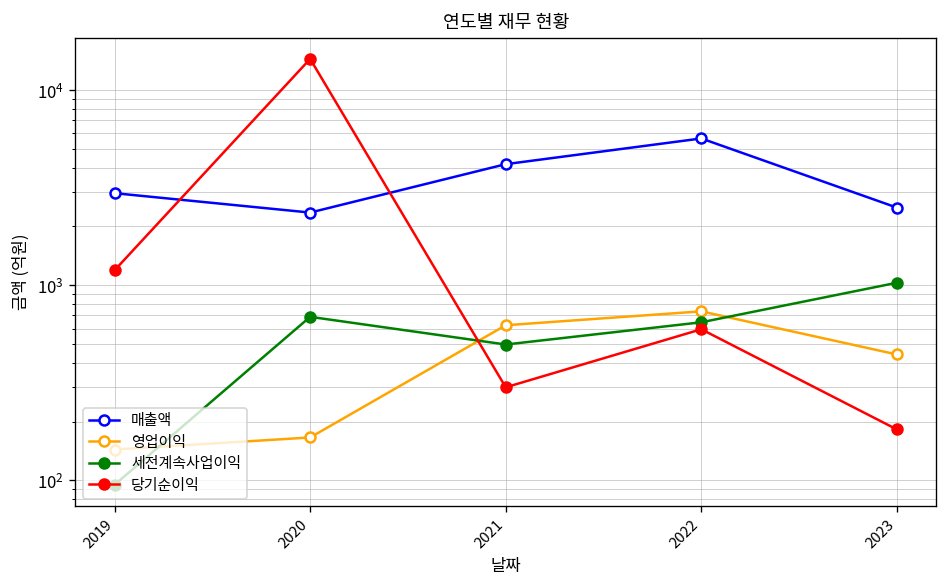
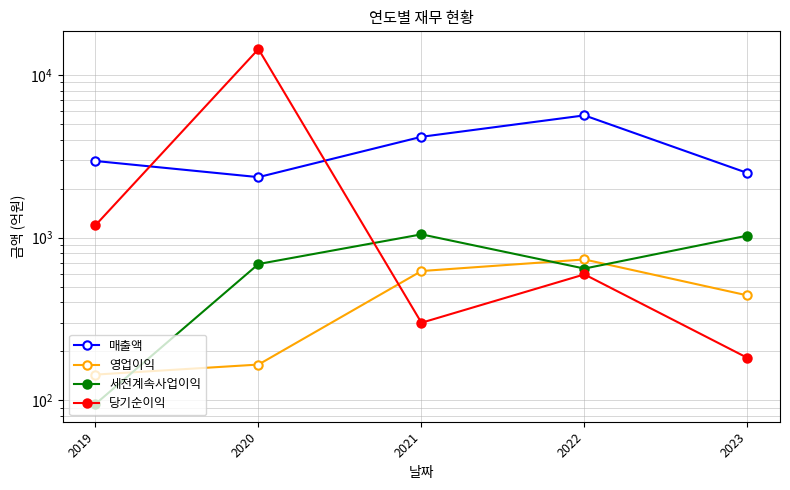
세전계속사업이익, 2021: 500 -> 1000
